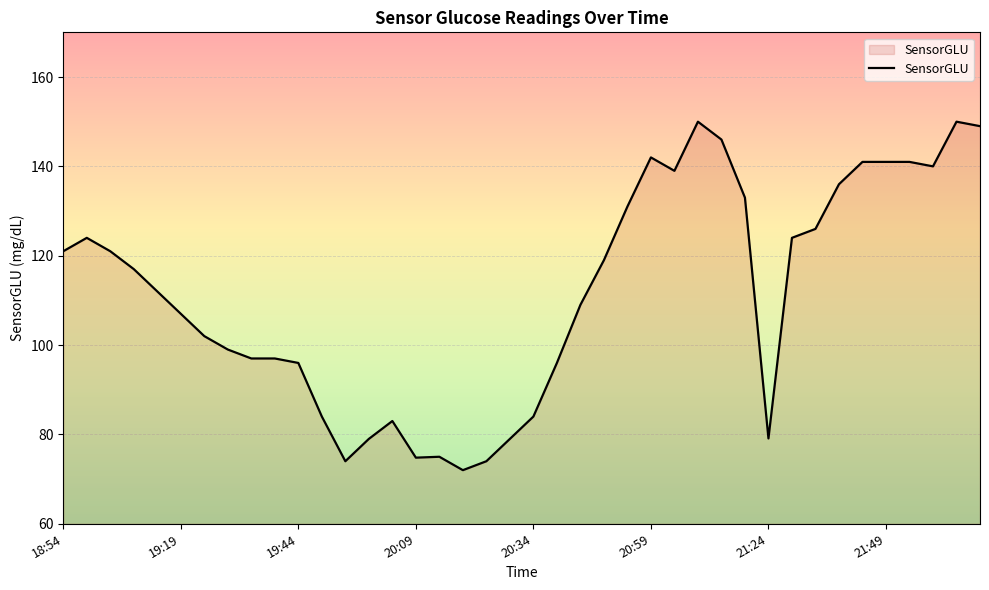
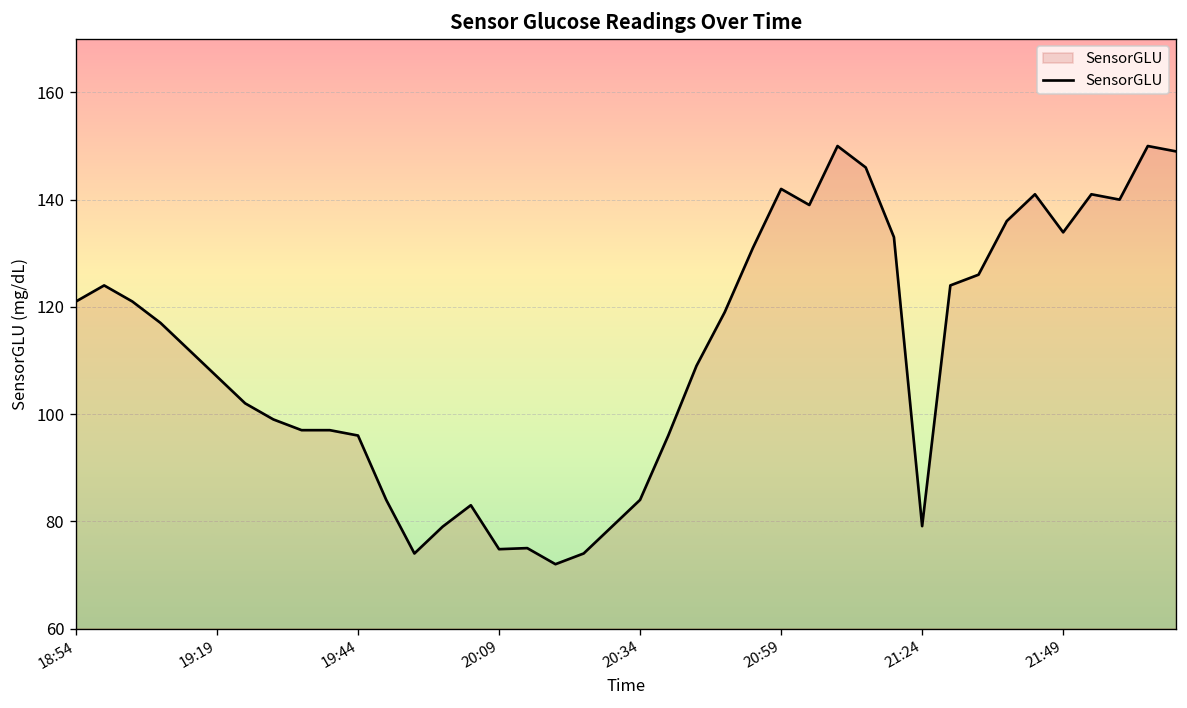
21:49: 141 -> 134
